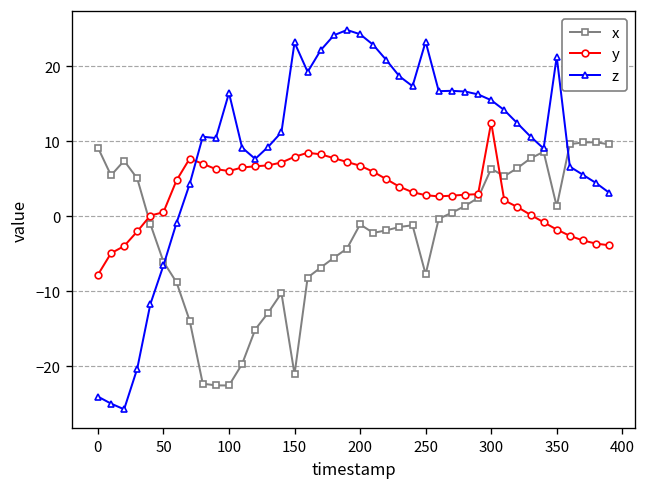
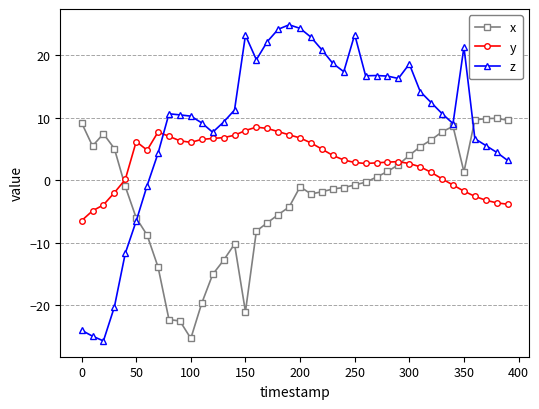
y, 0: -8 -> -6
y, 50: 1 -> 6
x, 100: -23 -> -25
z, 100: 16 -> 10
x, 250: -8 -> -1
x, 300: 6 -> 4
y, 300: 13 -> 3
z, 300: 16 -> 19
